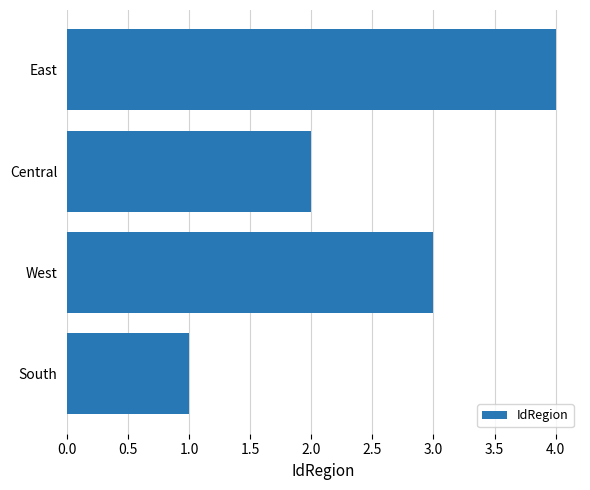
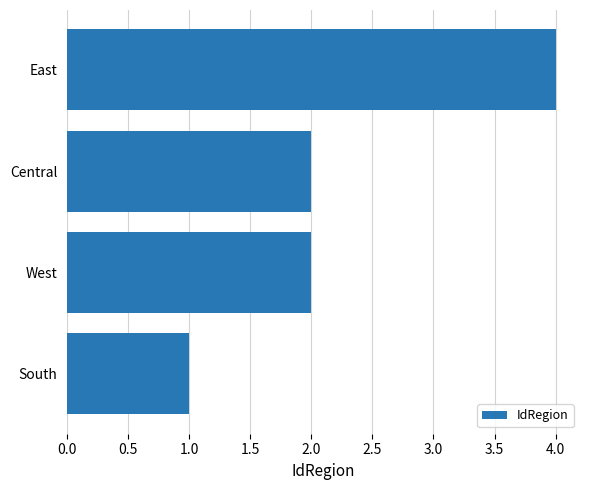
West: 3 -> 2
